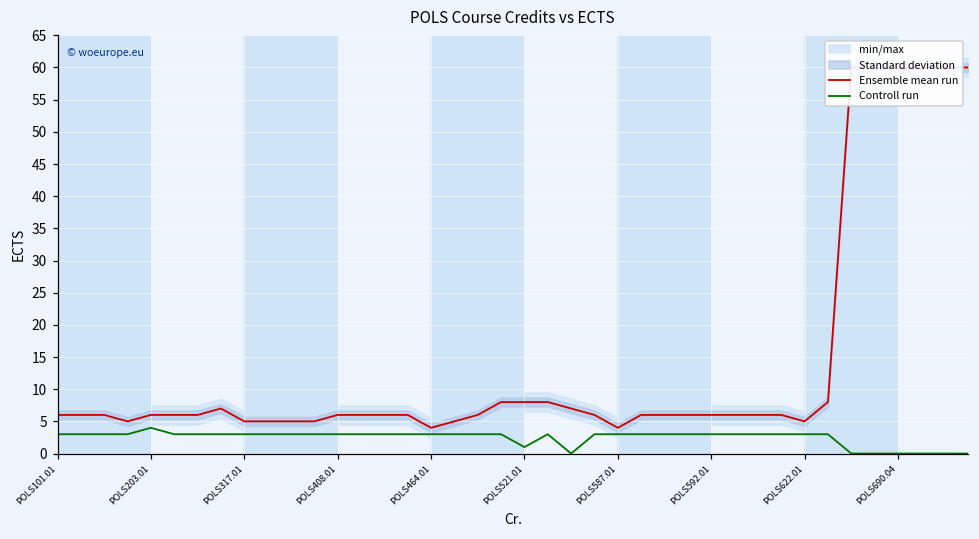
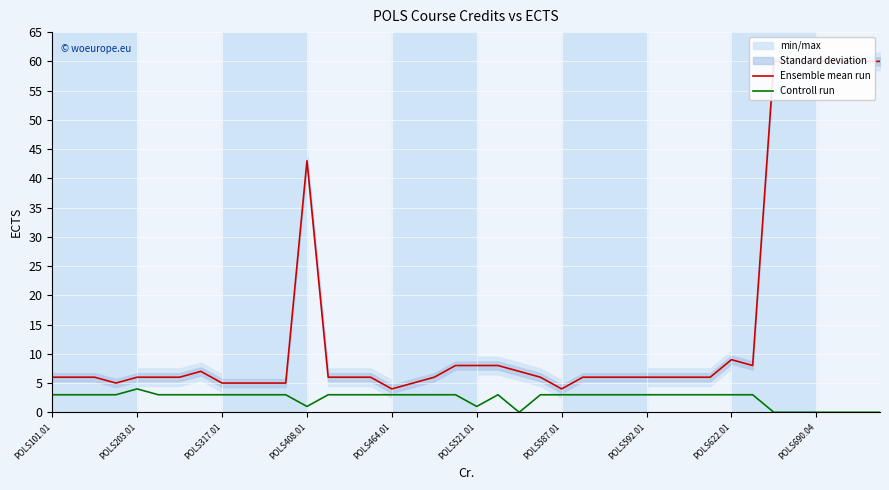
Ensemble mean run, POLS408.01: 6 -> 43
Controll run, POLS408.01: 3 -> 1
Ensemble mean run, POLS622.01: 5 -> 9
